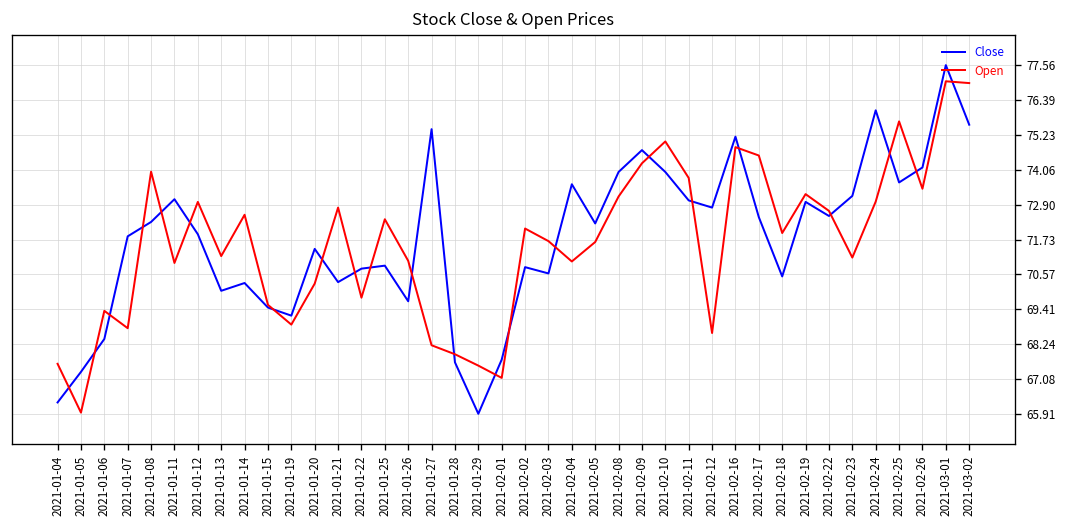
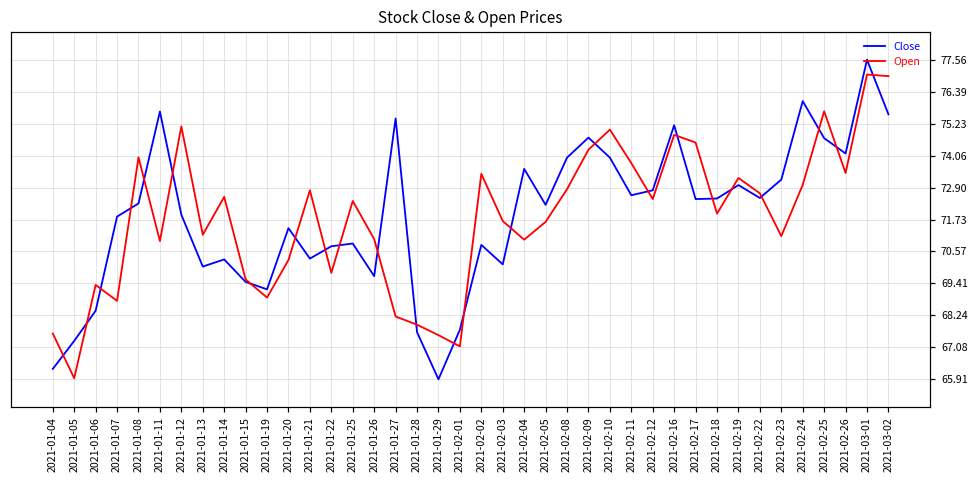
Close, 2021-01-11: 73.1 -> 75.7
Open, 2021-01-12: 73.0 -> 75.1
Open, 2021-02-02: 72.1 -> 73.4
Close, 2021-02-03: 70.6 -> 70.1
Open, 2021-02-08: 73.2 -> 72.8
Close, 2021-02-11: 73.0 -> 72.6
Open, 2021-02-12: 68.6 -> 72.5
Close, 2021-02-18: 70.5 -> 72.5
Close, 2021-02-25: 73.6 -> 74.7
